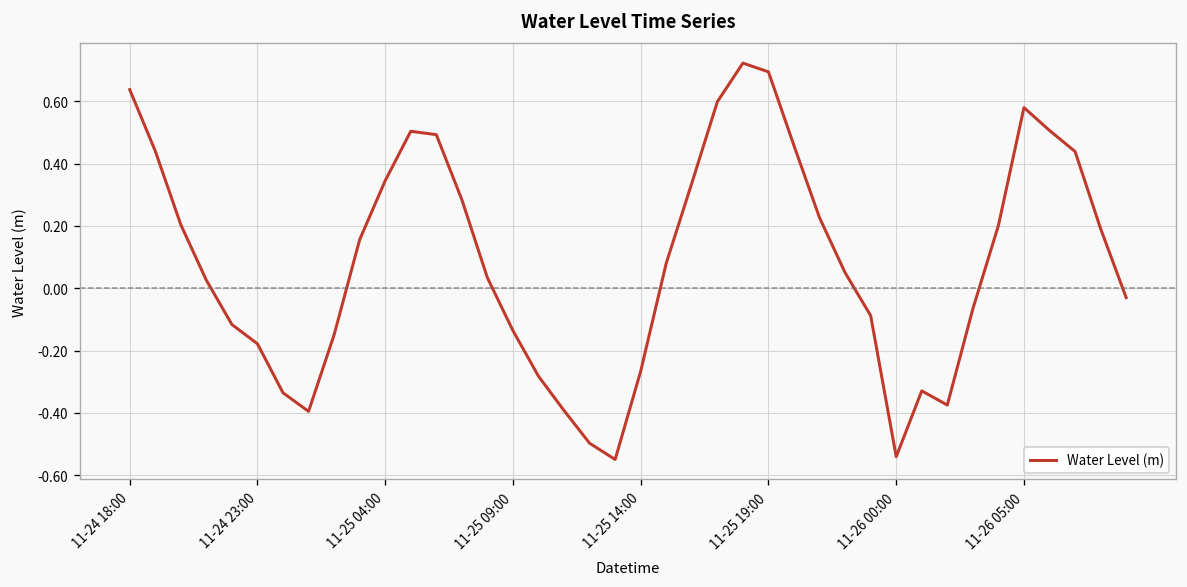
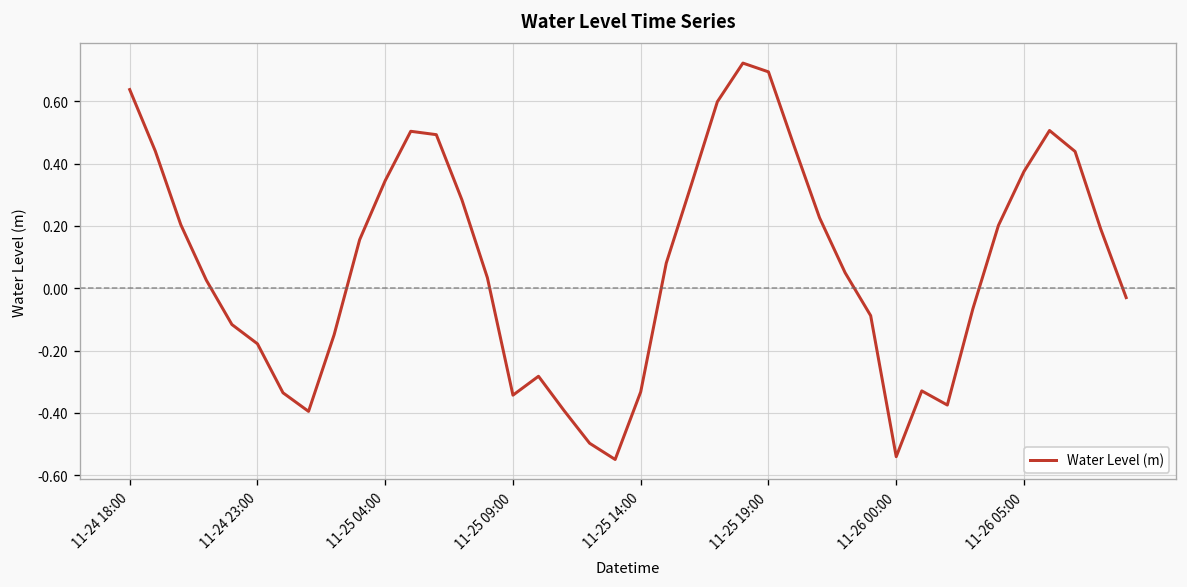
11-25 09:00: -0.14 -> -0.34
11-25 14:00: -0.27 -> -0.33
11-26 05:00: 0.58 -> 0.37
